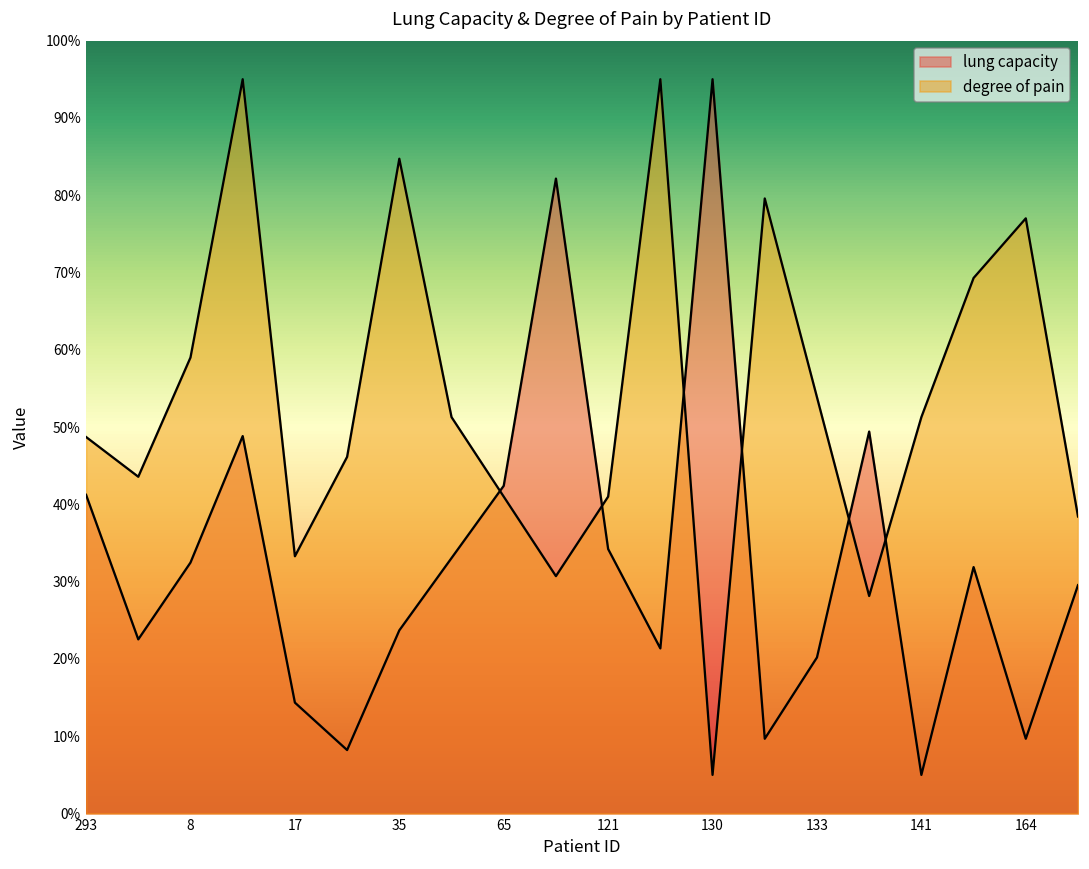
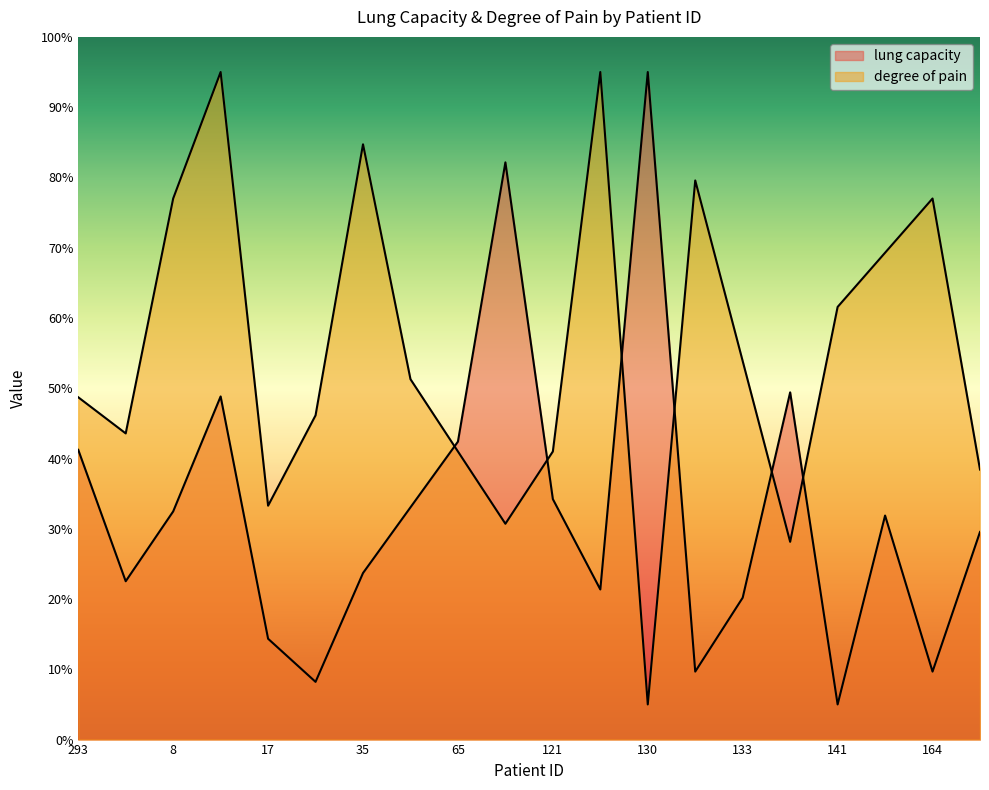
degree of pain, 8: 59% -> 77%
degree of pain, 141: 51% -> 62%
